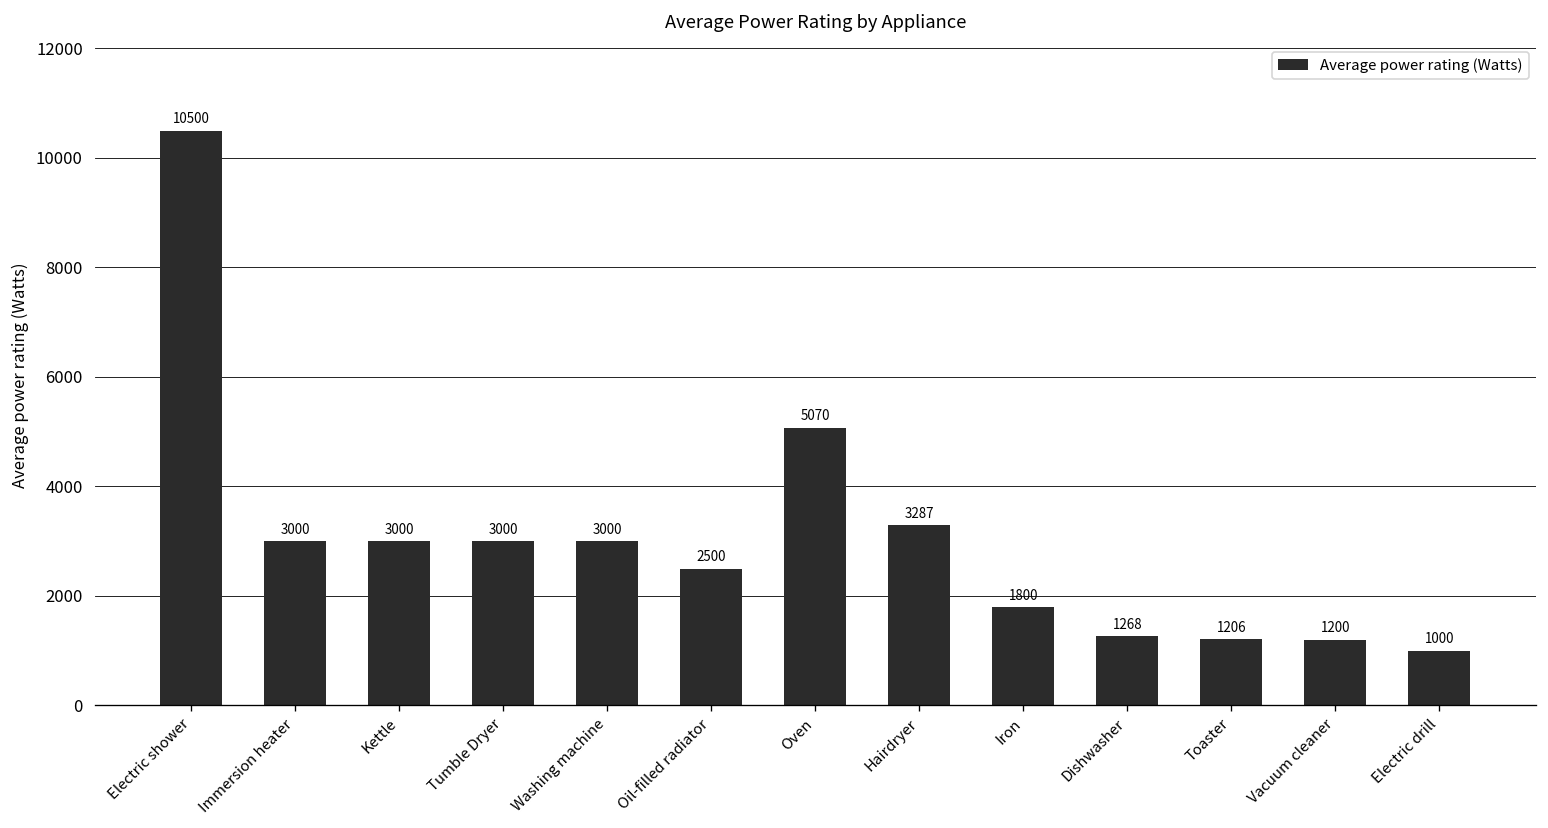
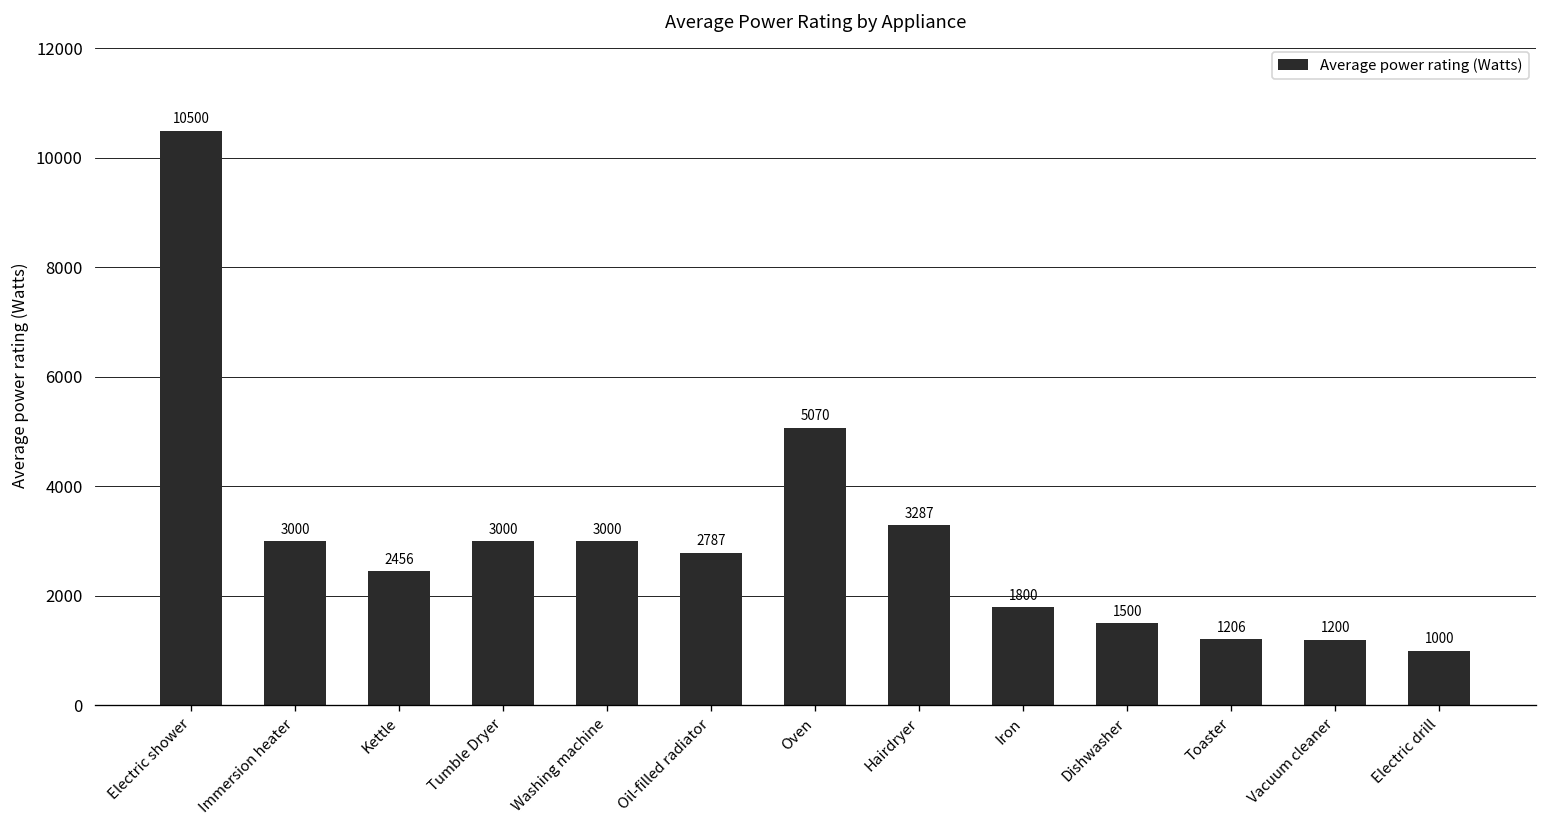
Kettle: 3000 -> 2456
Oil-filled radiator: 2500 -> 2787
Dishwasher: 1268 -> 1500
